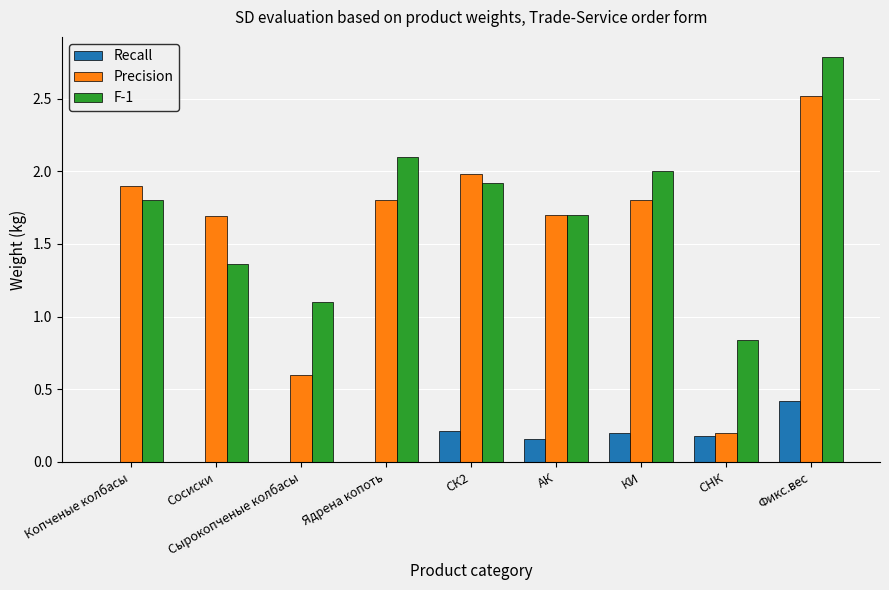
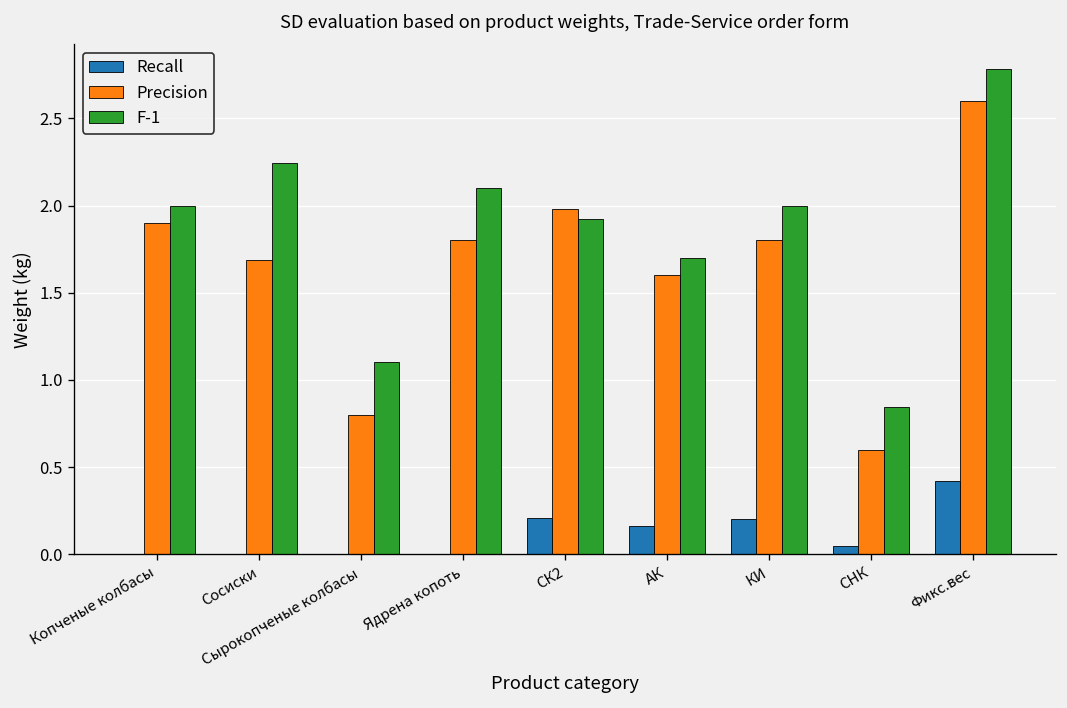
F-1, Копченые колбасы: 1.8 -> 2.0
F-1, Сосиски: 1.36 -> 2.25
Precision, Сырокопченые колбасы: 0.6 -> 0.8
Precision, АК: 1.7 -> 1.6
Recall, СНК: 0.18 -> 0.05
Precision, СНК: 0.2 -> 0.6
Precision, Фикс.вес: 2.52 -> 2.60
